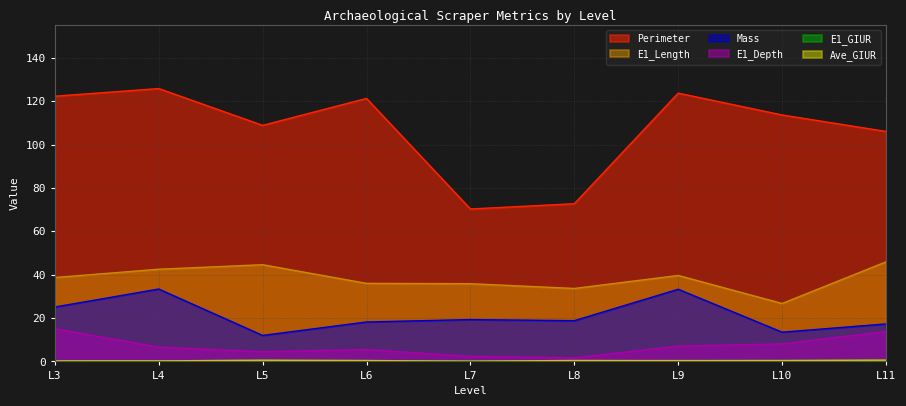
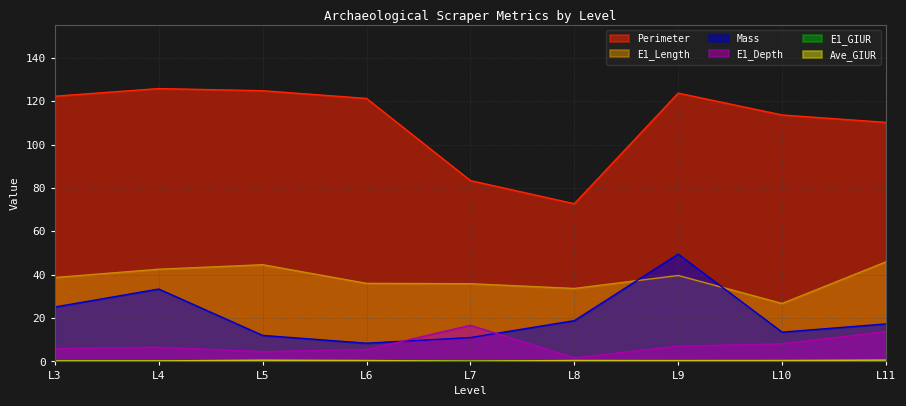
E1_Depth, L3: 15 -> 6
Perimeter, L5: 109 -> 125
Mass, L6: 18 -> 8
Perimeter, L7: 70 -> 83
Mass, L7: 19 -> 11
E1_Depth, L7: 2 -> 17
Mass, L9: 33 -> 50
Perimeter, L11: 106 -> 110
